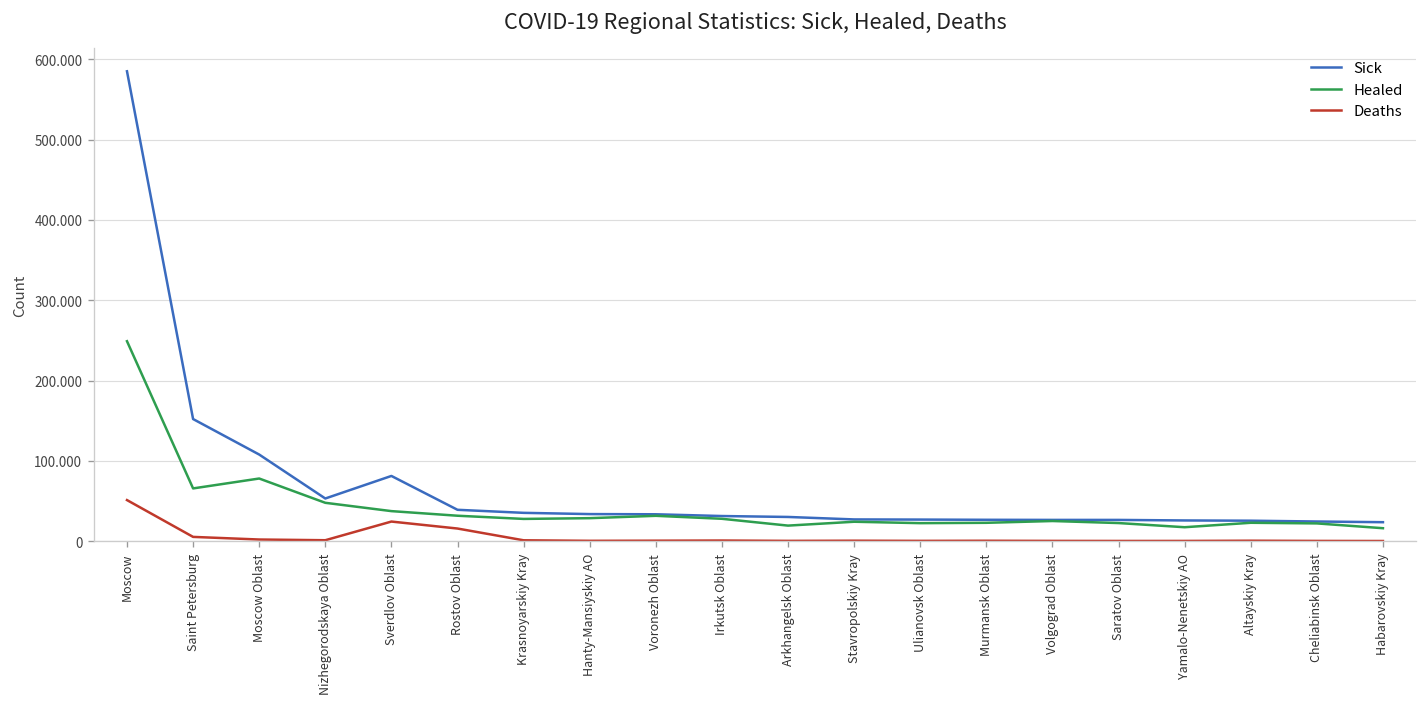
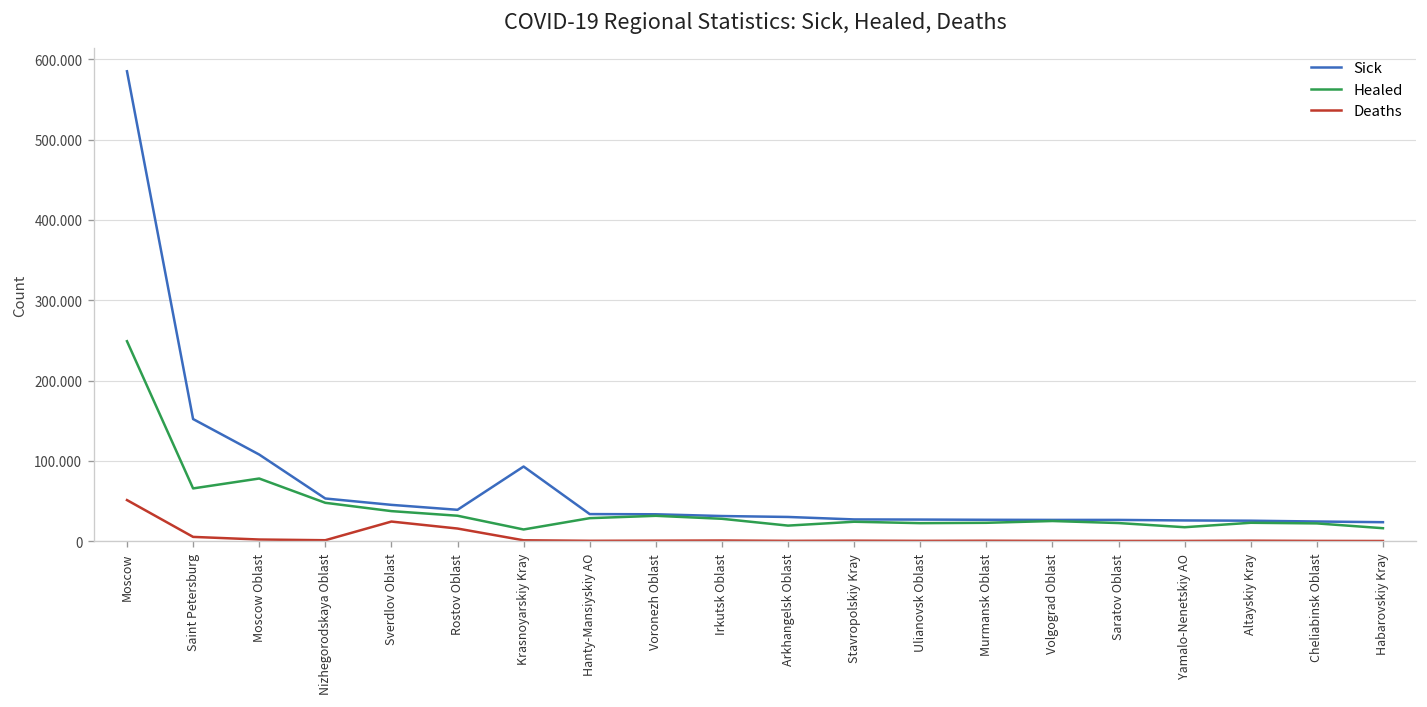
Sick, Sverdlov Oblast: 80 -> 50
Sick, Krasnoyarskiy Kray: 40 -> 90
Healed, Krasnoyarskiy Kray: 30 -> 10
